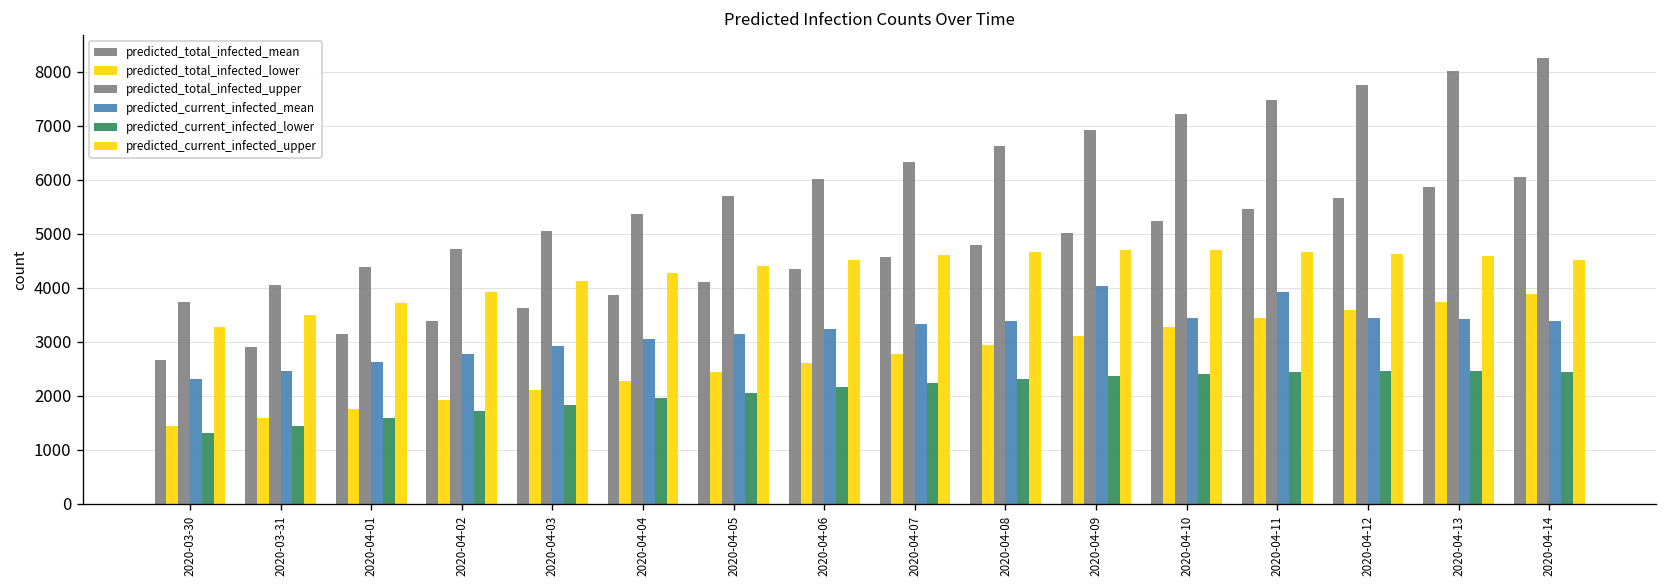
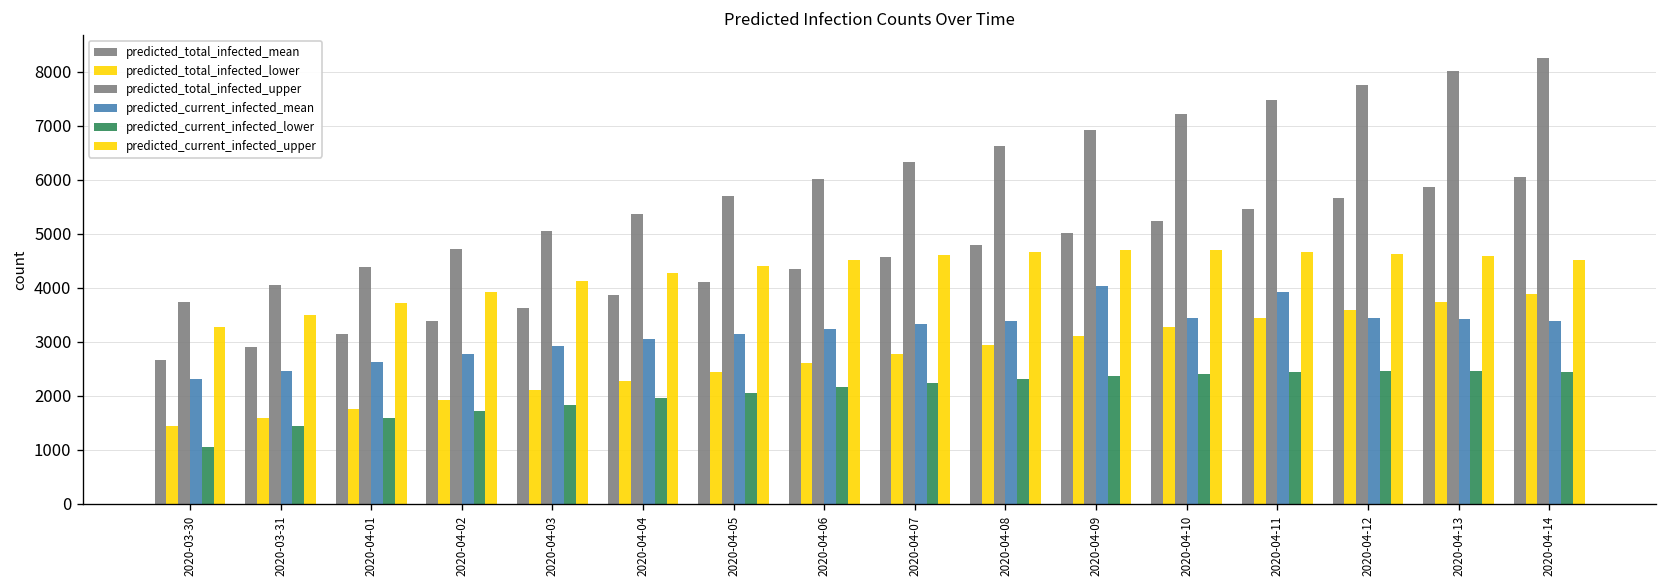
predicted_current_infected_lower, 2020-03-30: 1300 -> 1000
